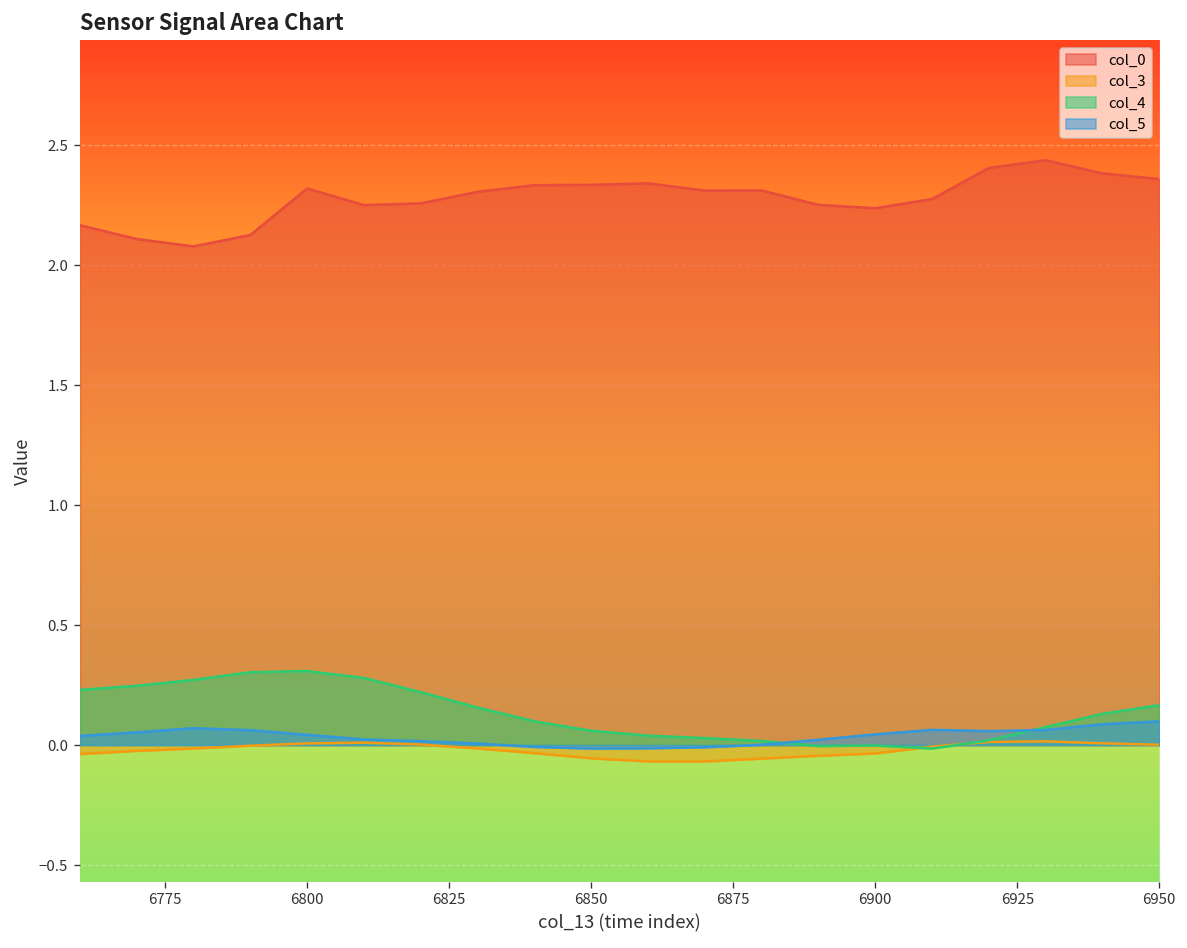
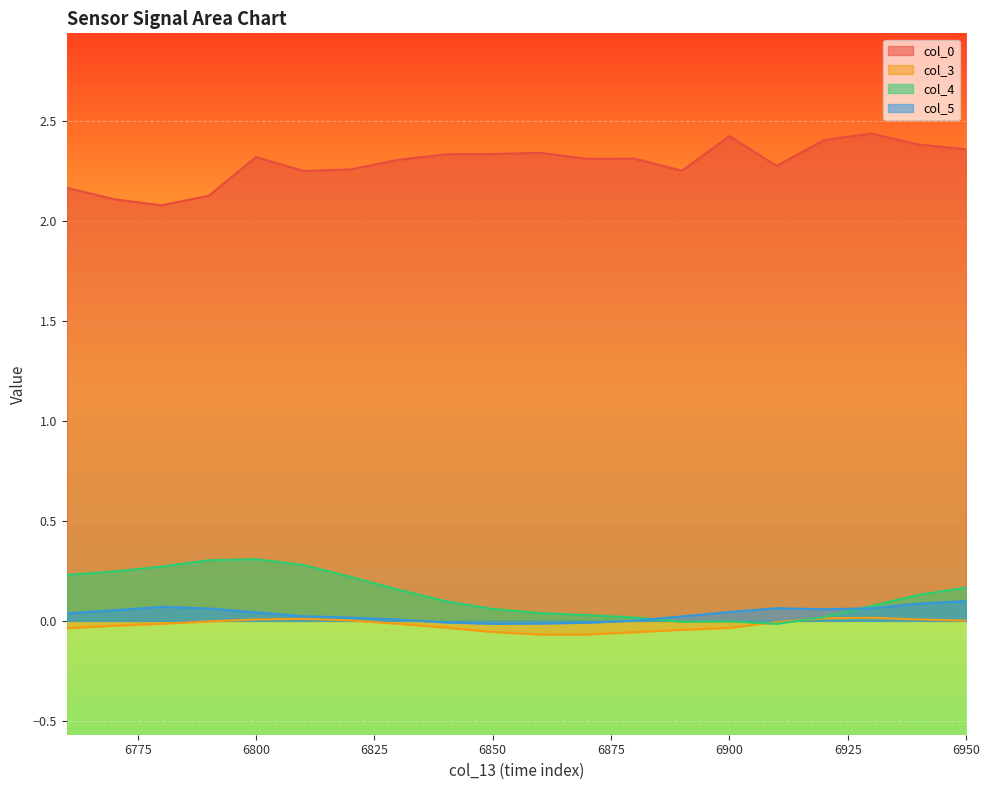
col_0, 6900: 2.24 -> 2.42
